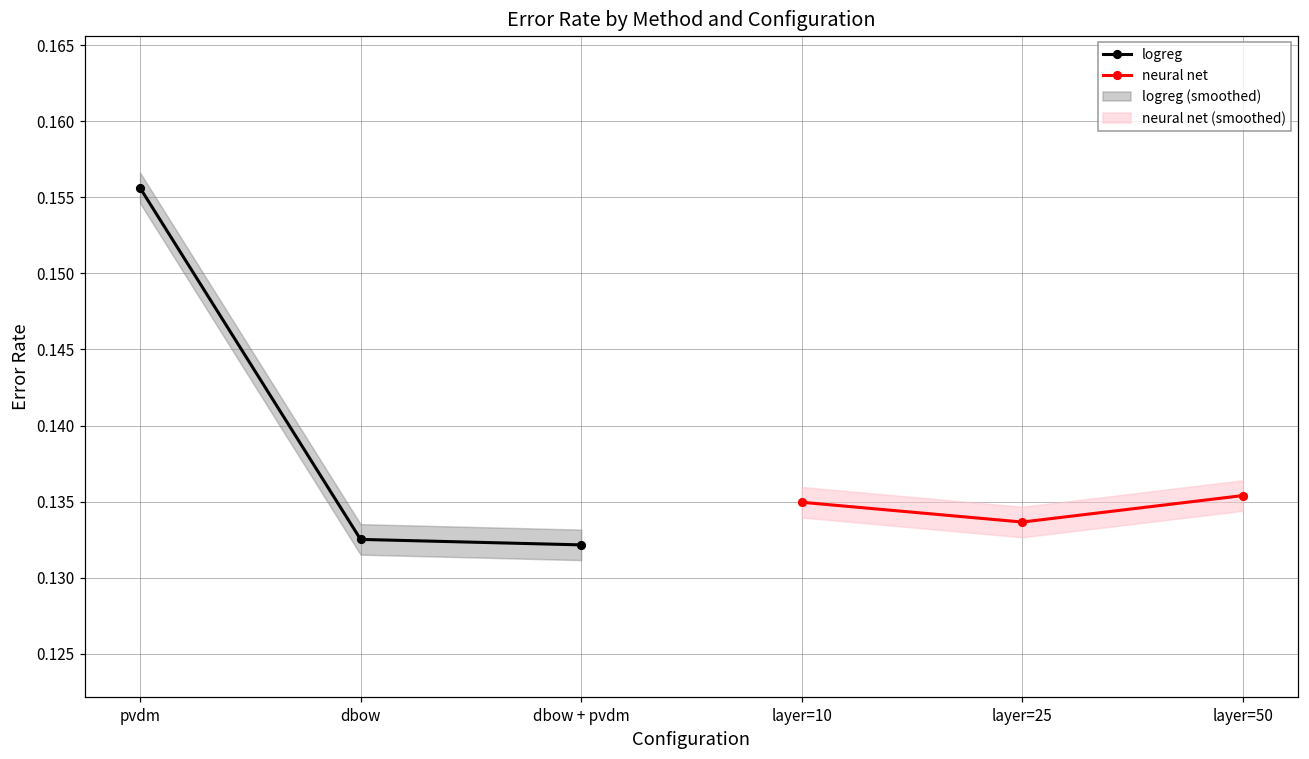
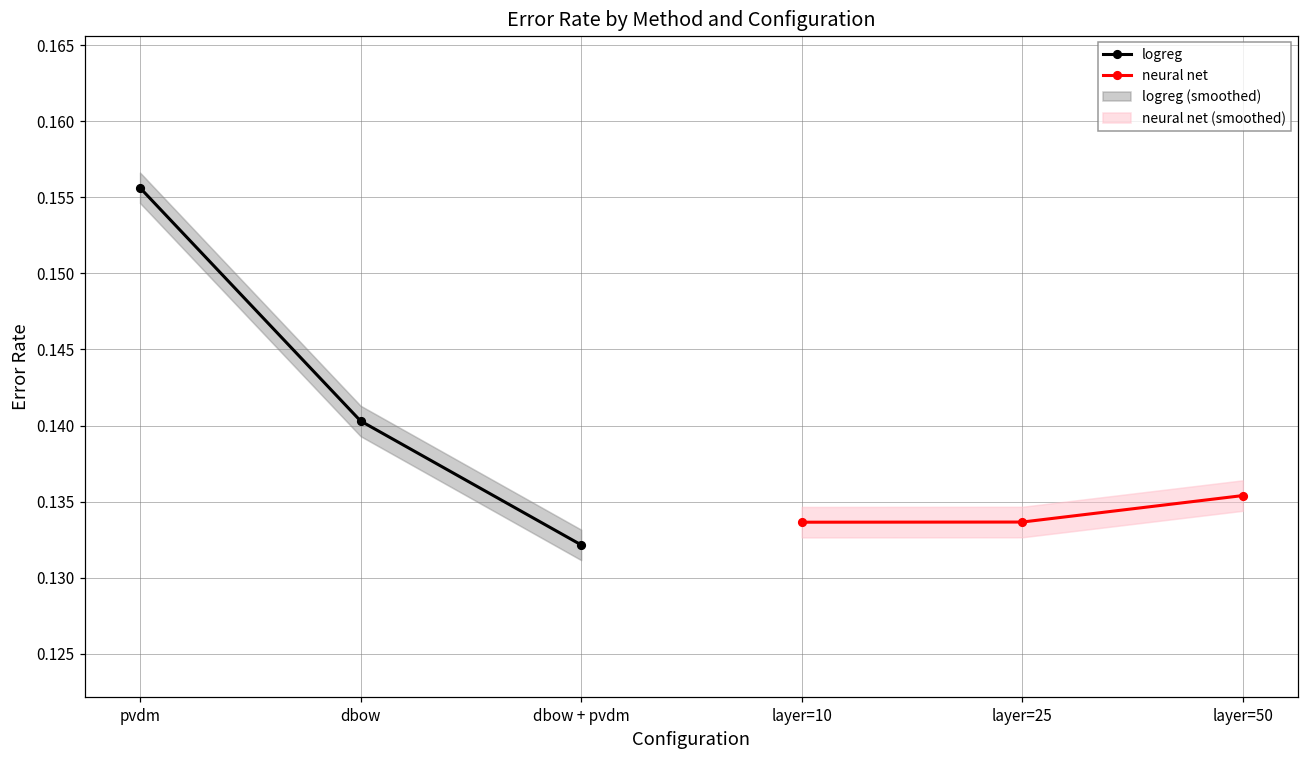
logreg, dbow: 0.1325 -> 0.1403
neural net, layer=10: 0.1350 -> 0.1337
